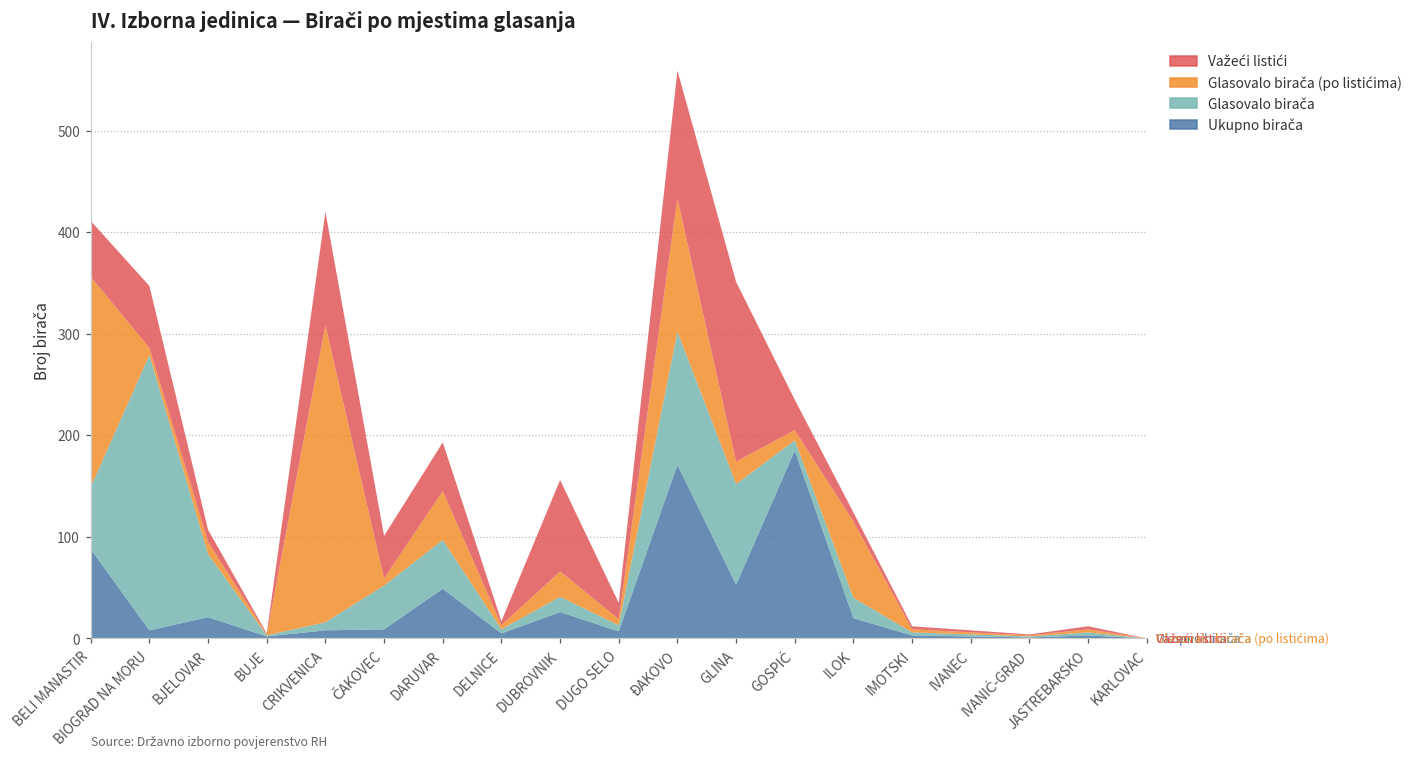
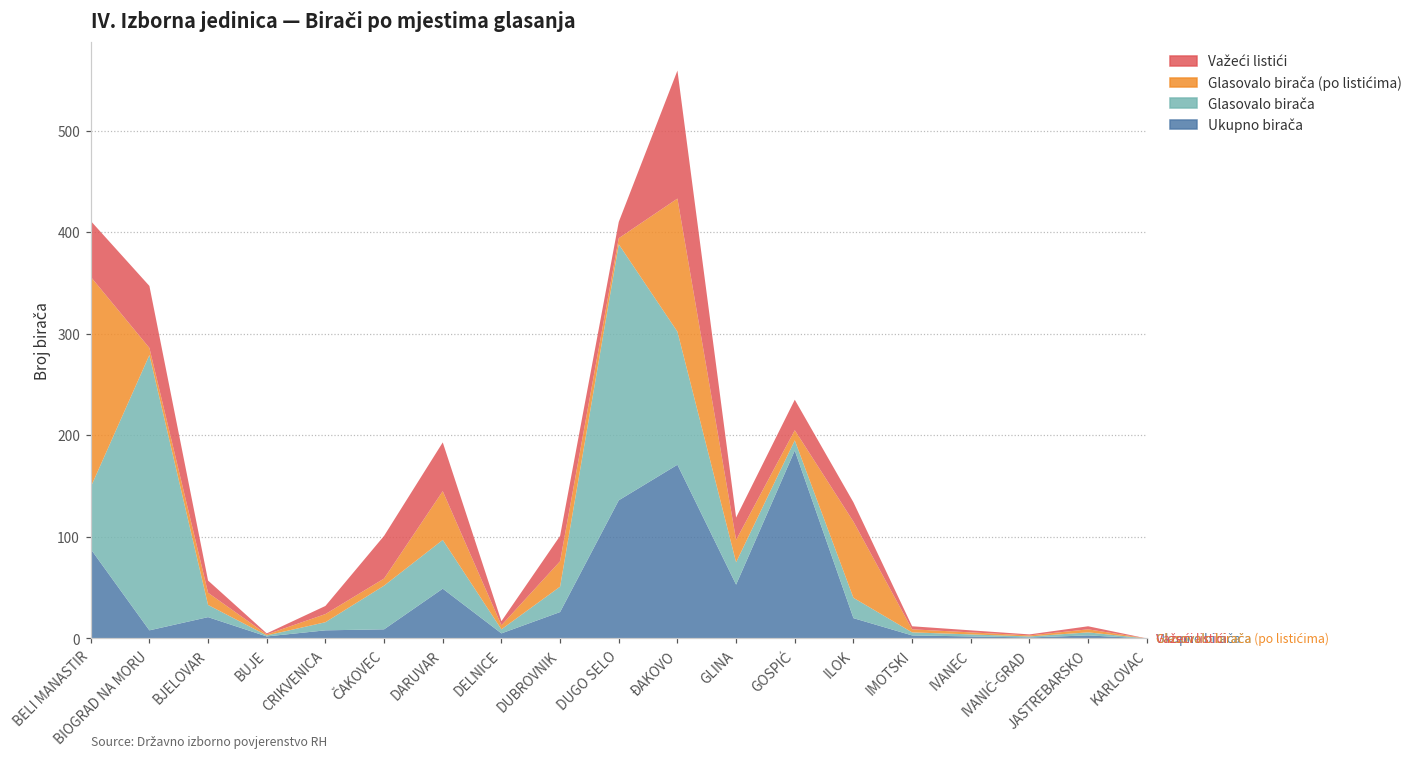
Glasovalo birača, BJELOVAR: 60 -> 10
Glasovalo birača (po listićima), CRIKVENICA: 290 -> 10
Važeći listići, CRIKVENICA: 110 -> 10
Glasovalo birača, DUBROVNIK: 20 -> 30
Važeći listići, DUBROVNIK: 90 -> 30
Ukupno birača, DUGO SELO: 10 -> 140
Glasovalo birača, DUGO SELO: 10 -> 250
Glasovalo birača, GLINA: 100 -> 20
Važeći listići, GLINA: 180 -> 20
Važeći listići, ILOK: 10 -> 20
